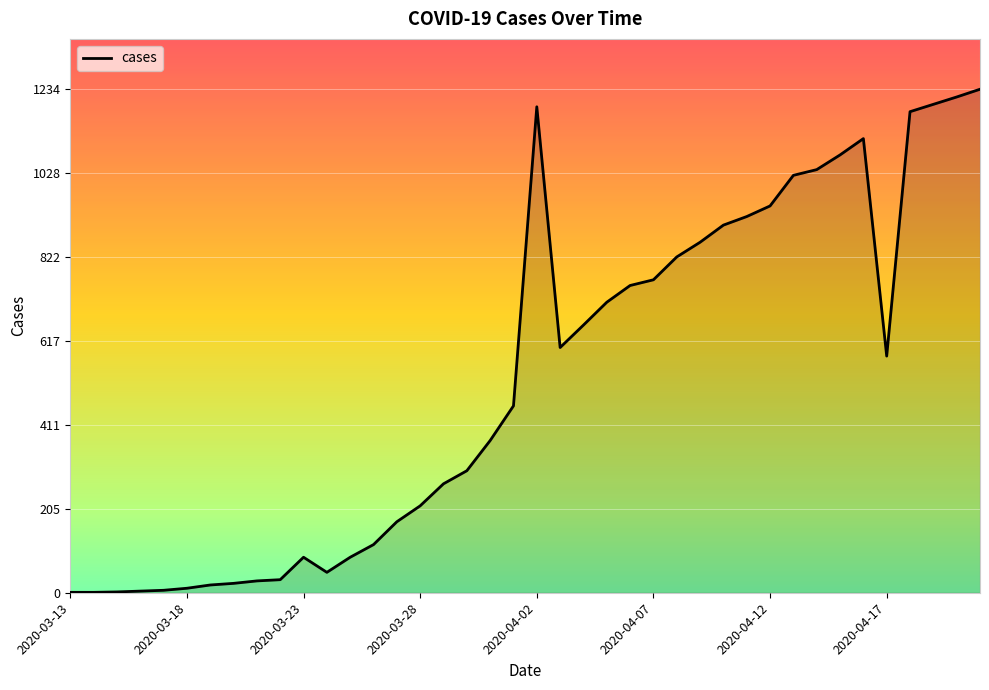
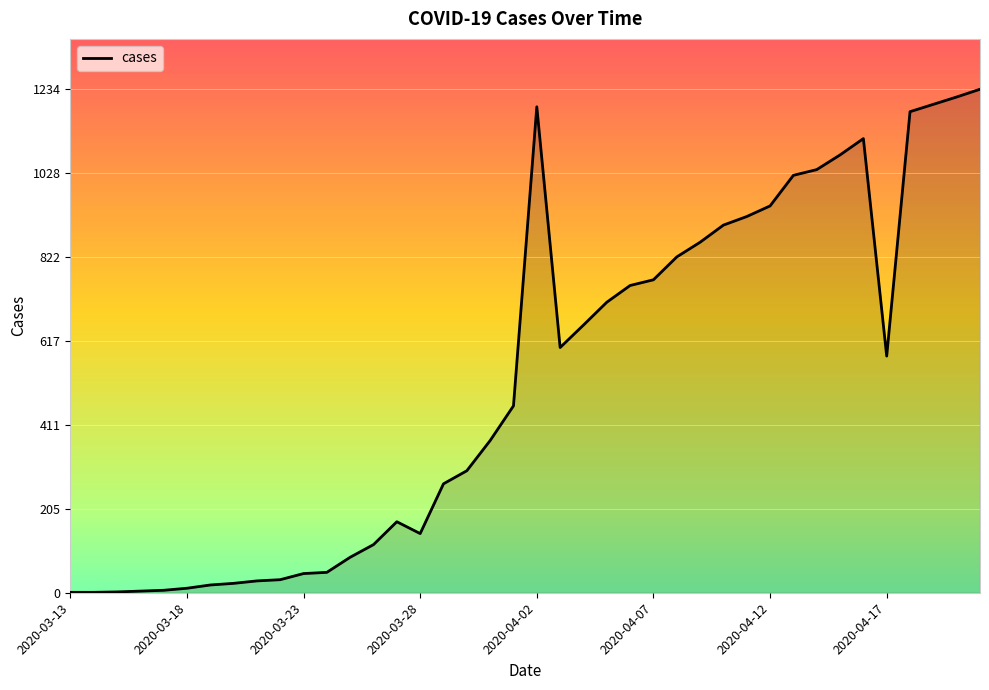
2020-03-23: 90 -> 50
2020-03-28: 210 -> 150
